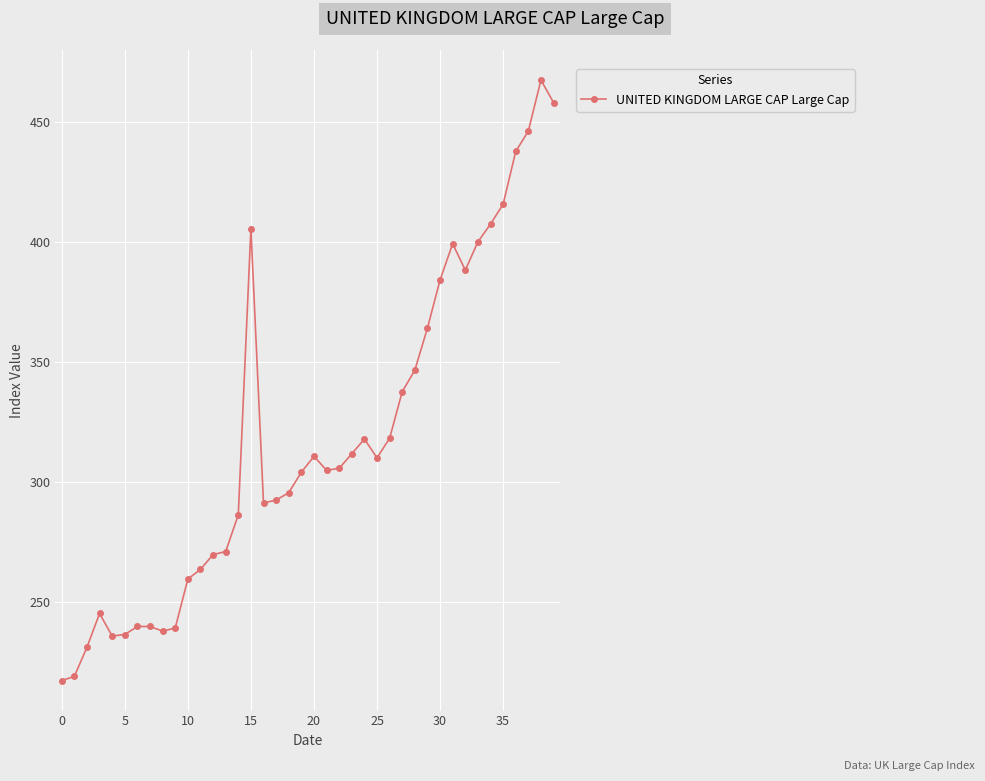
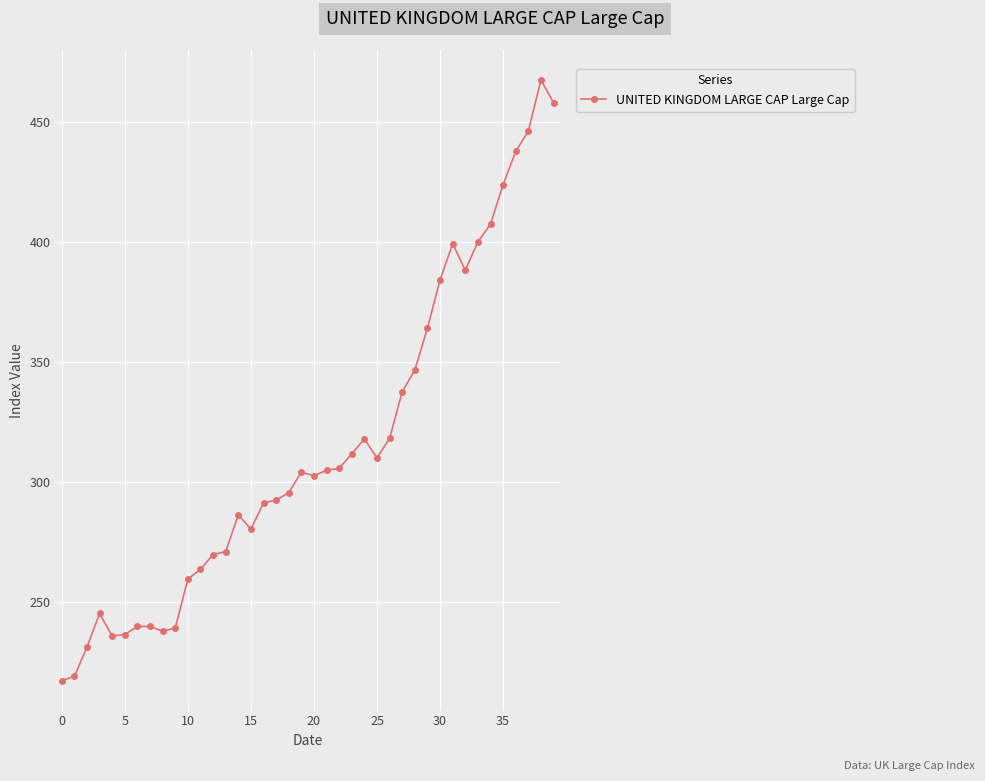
15: 406 -> 280
20: 311 -> 303
35: 416 -> 424
